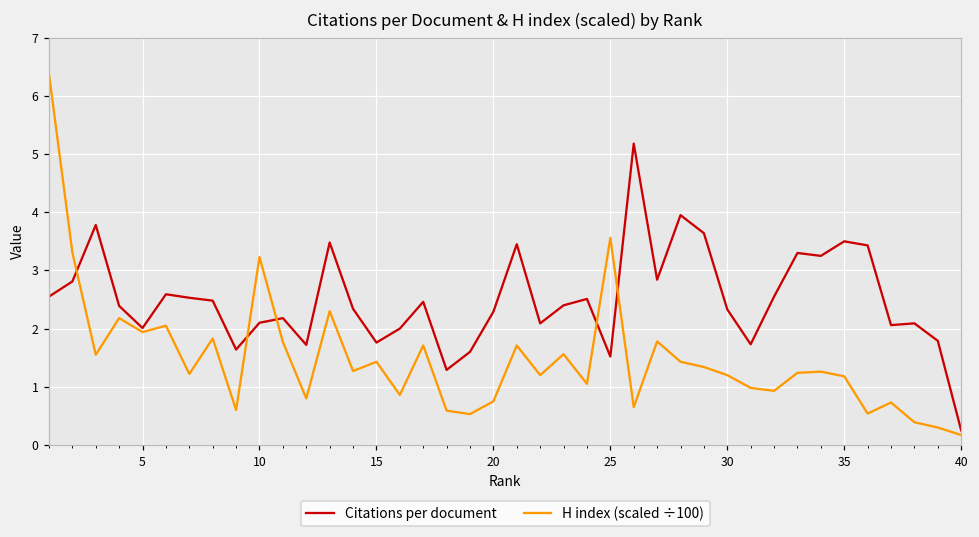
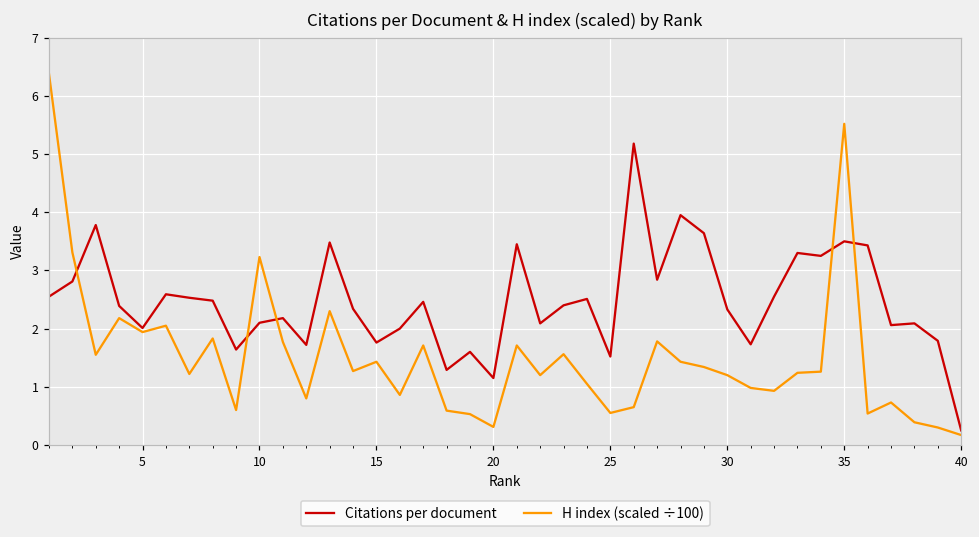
Citations per document, 20: 2.3 -> 1.2
H index (scaled ÷100), 20: 0.8 -> 0.3
H index (scaled ÷100), 25: 3.6 -> 0.6
H index (scaled ÷100), 35: 1.2 -> 5.5
